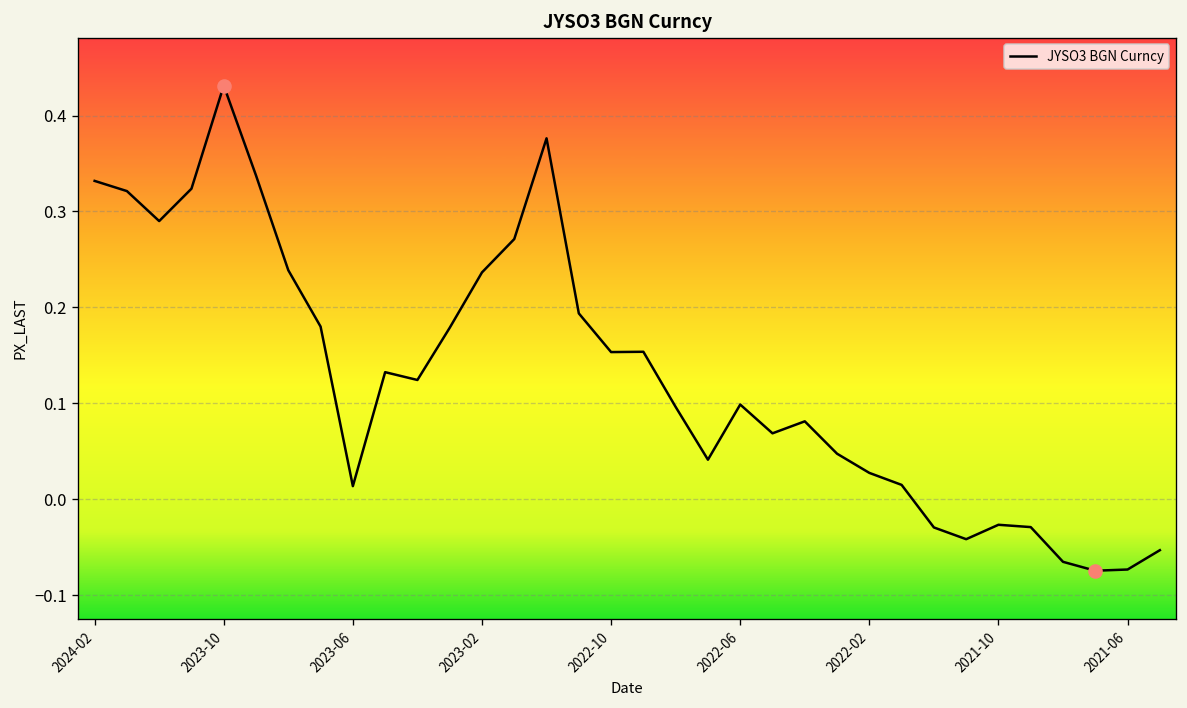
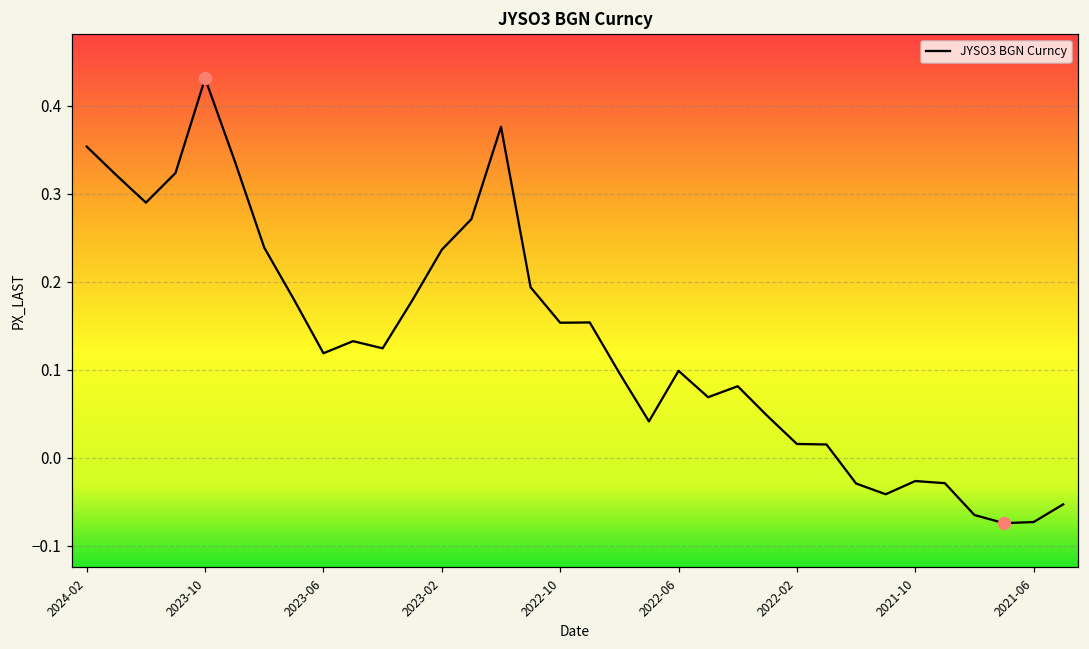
JYSO3 BGN Curncy, 2024-02: 0.33 -> 0.35
JYSO3 BGN Curncy, 2023-06: 0.01 -> 0.12
JYSO3 BGN Curncy, 2022-02: 0.03 -> 0.02
